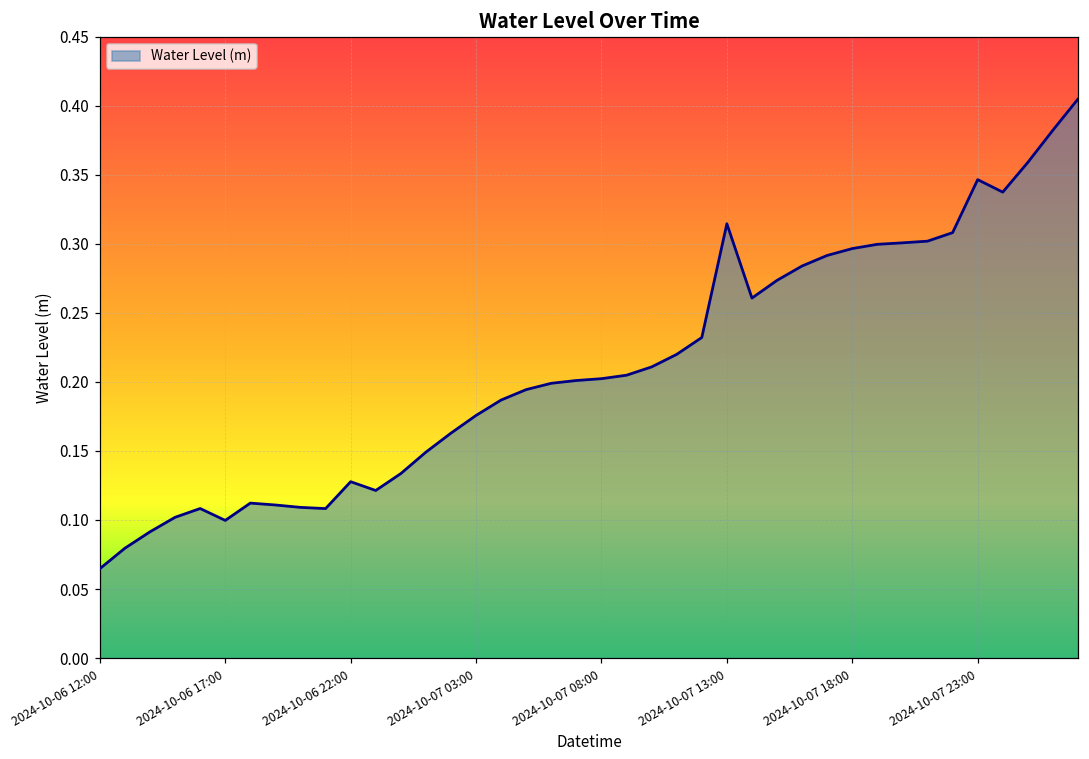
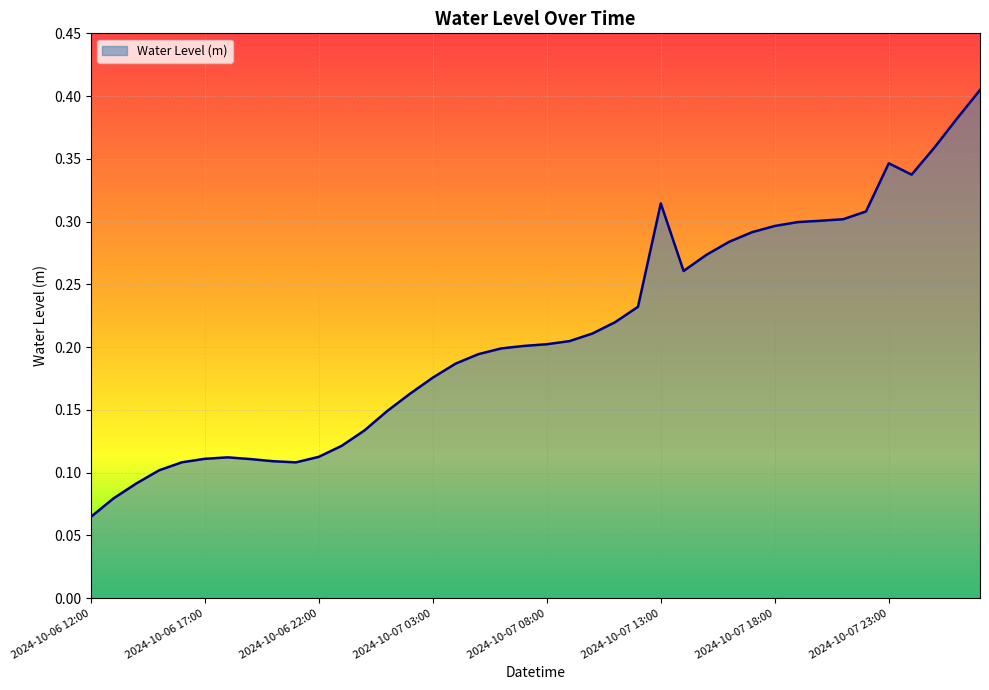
2024-10-06 17:00: 0.100 -> 0.111
2024-10-06 22:00: 0.128 -> 0.113
